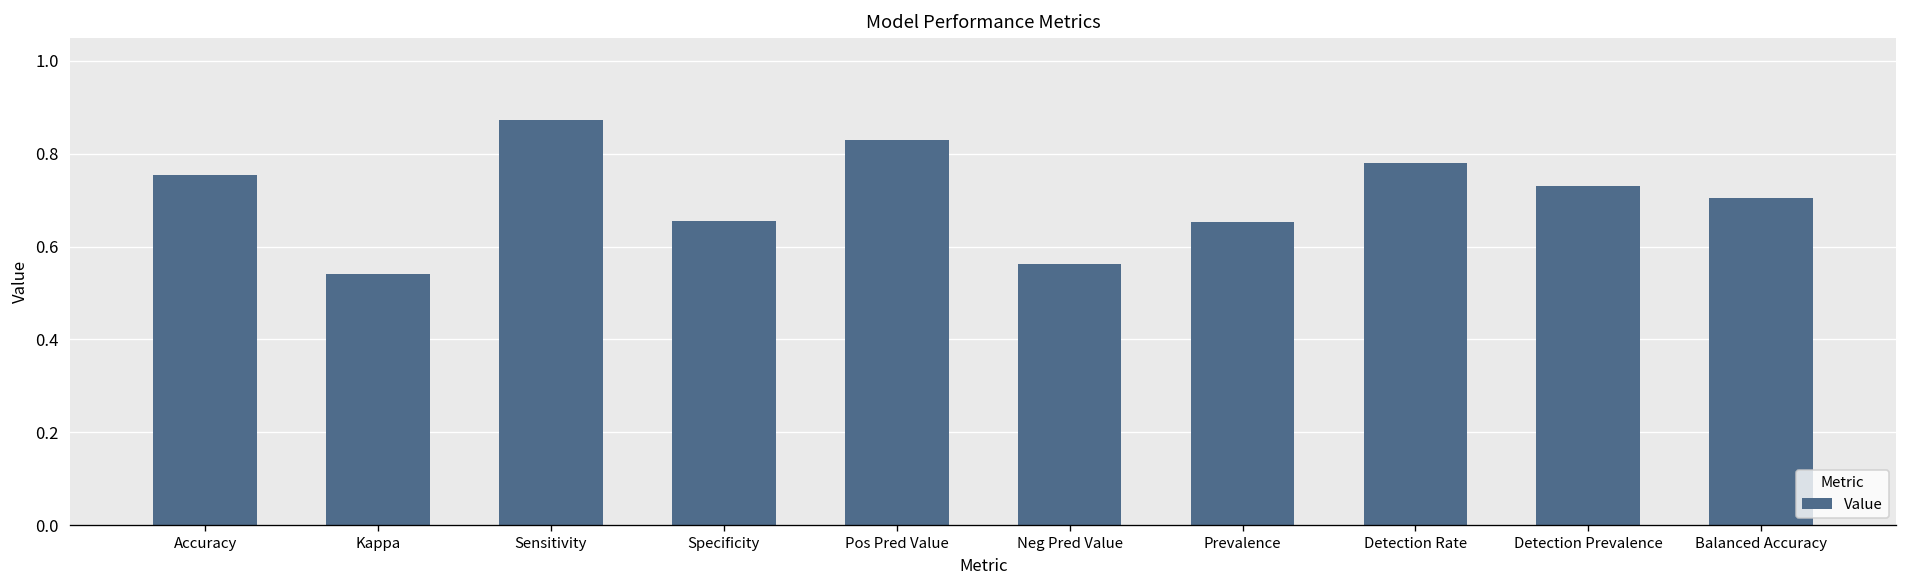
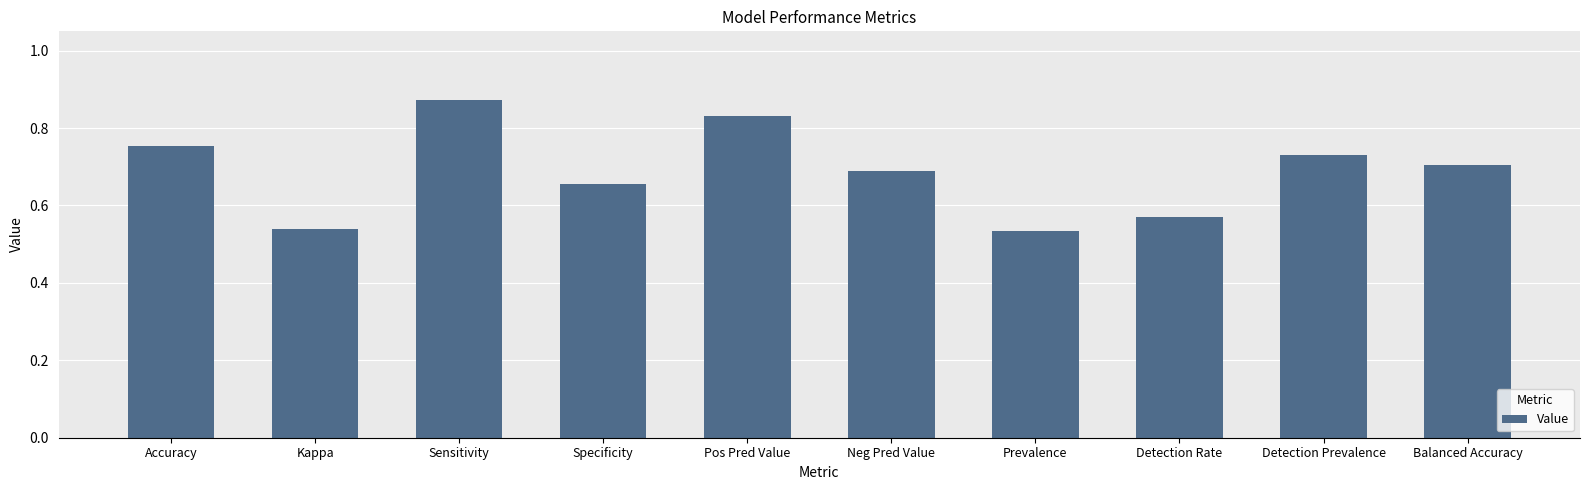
Neg Pred Value: 0.56 -> 0.69
Prevalence: 0.65 -> 0.53
Detection Rate: 0.78 -> 0.57
